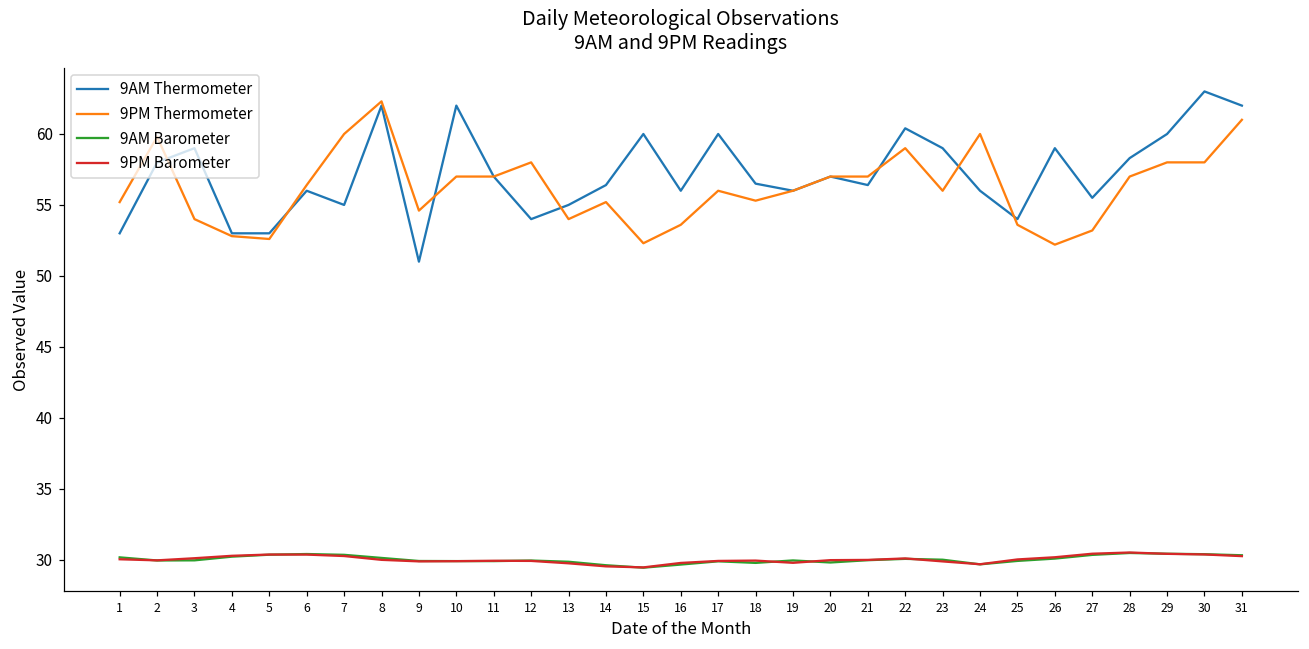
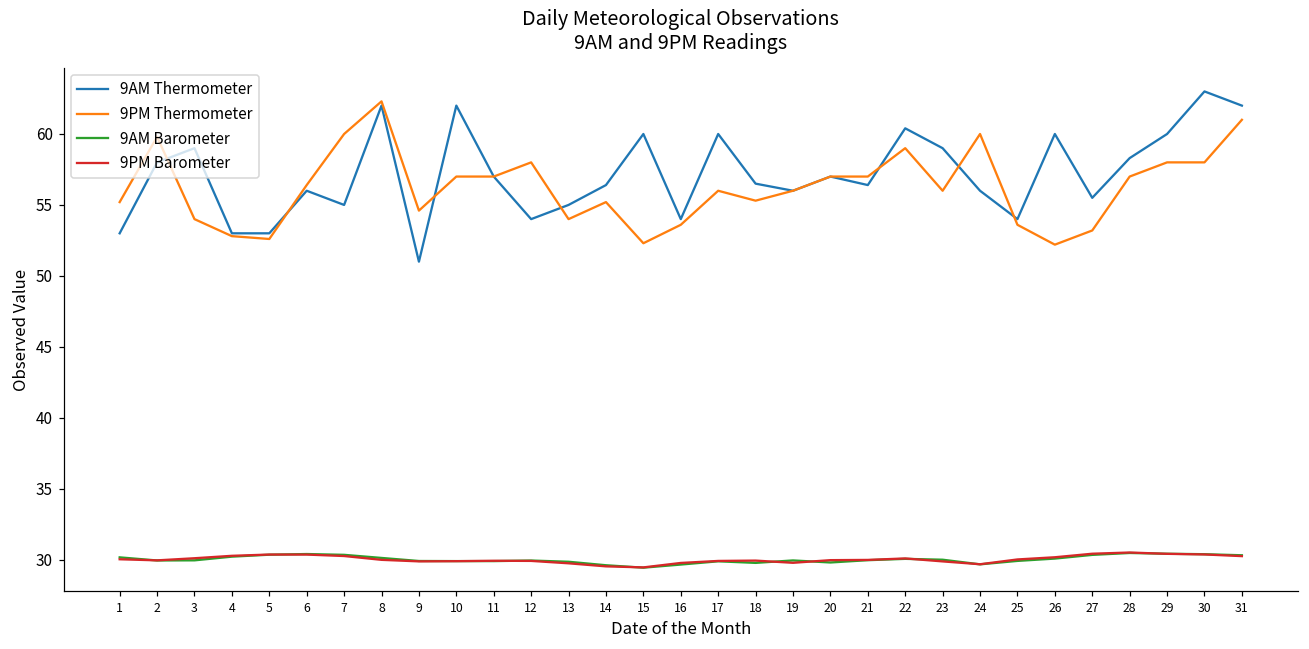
9AM Thermometer, 16: 56 -> 54
9AM Thermometer, 26: 59 -> 60
